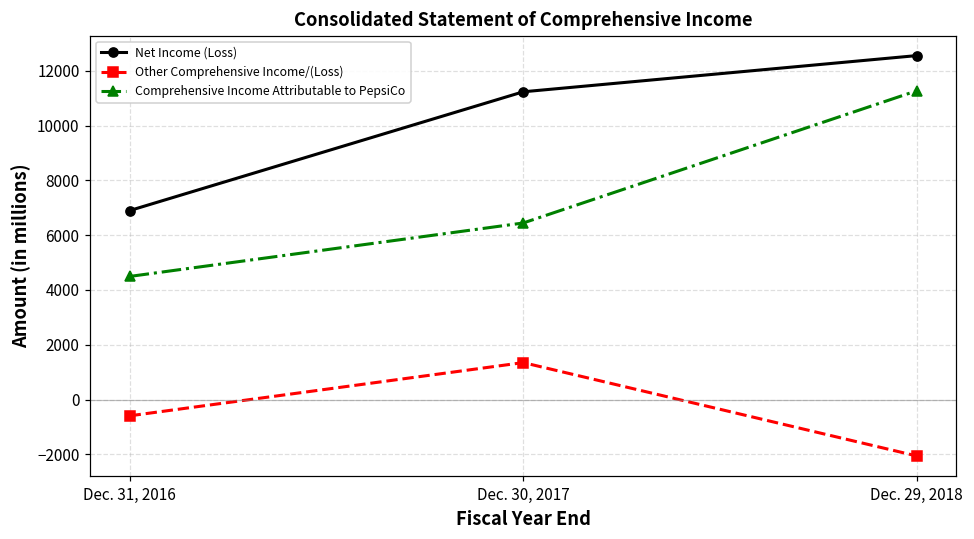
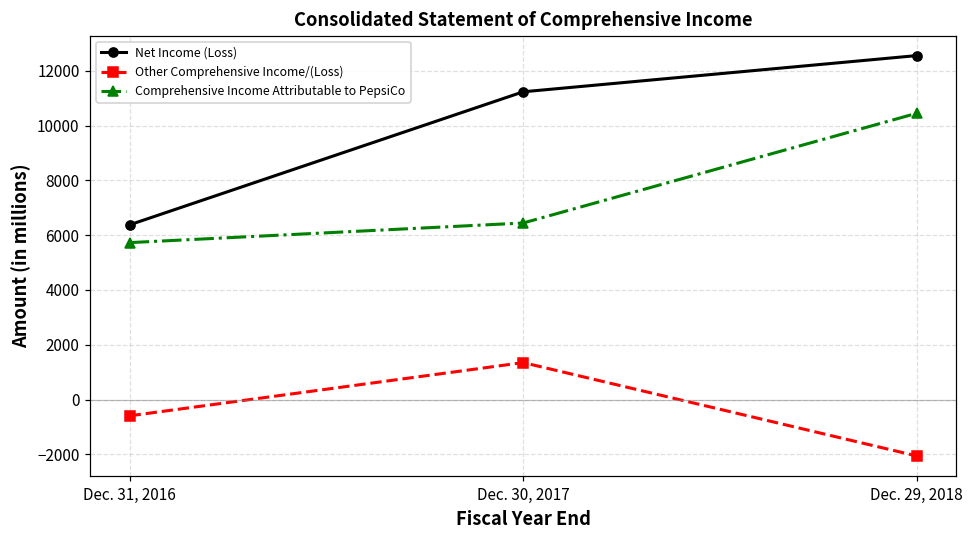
Net Income (Loss), Dec. 31, 2016: 6900 -> 6400
Comprehensive Income Attributable to PepsiCo, Dec. 31, 2016: 4500 -> 5700
Comprehensive Income Attributable to PepsiCo, Dec. 29, 2018: 11300 -> 10500
